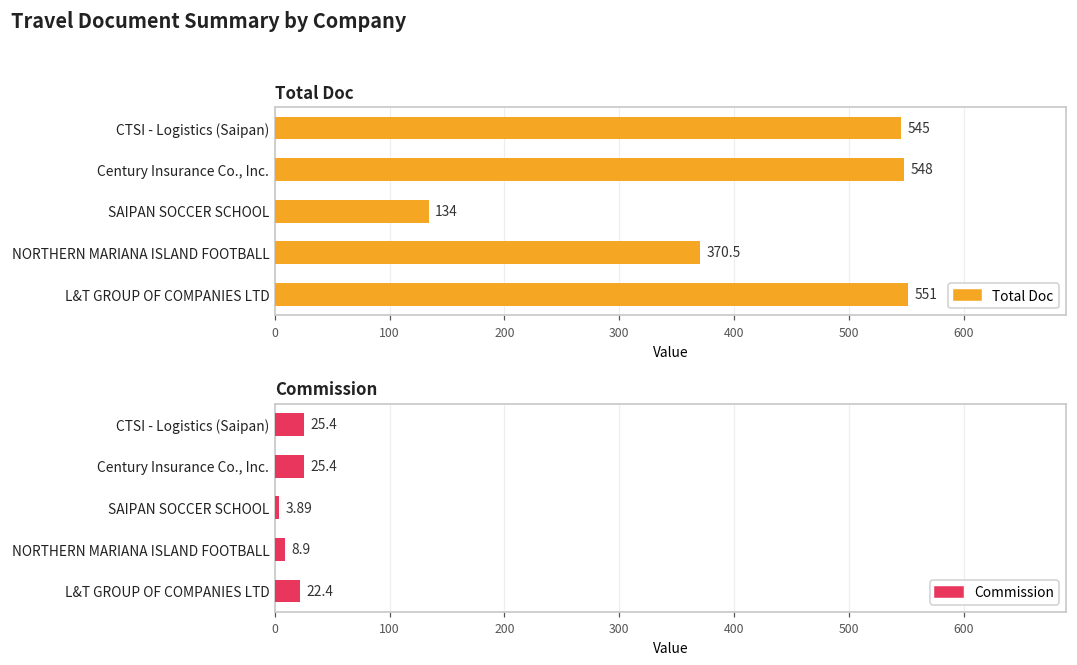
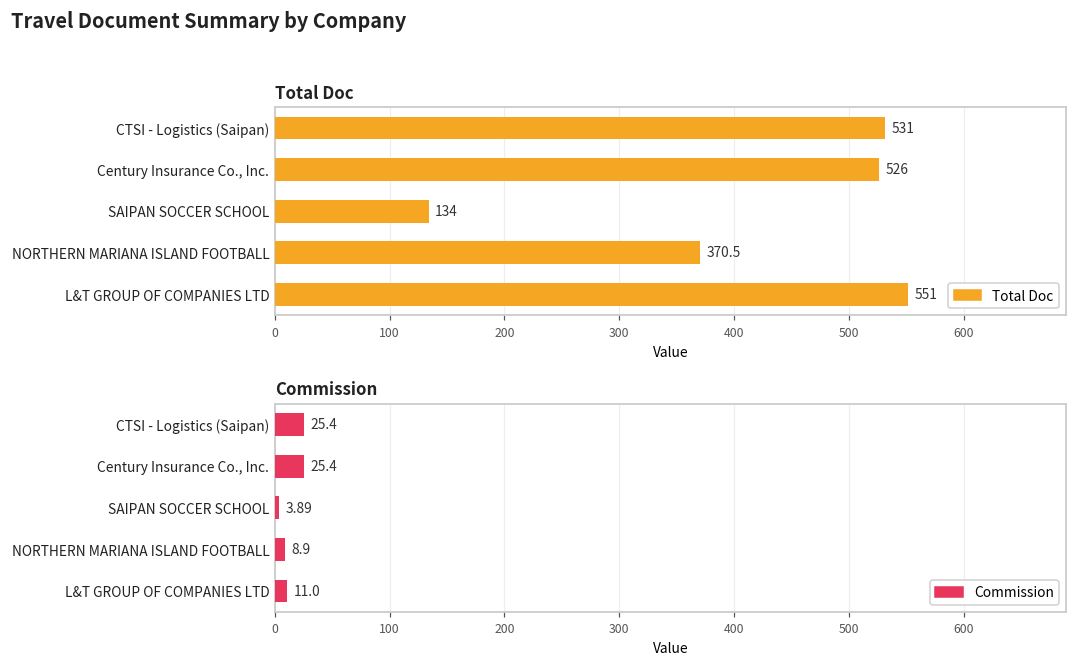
Total Doc, CTSI - Logistics (Saipan): 545 -> 531
Total Doc, Century Insurance Co., Inc.: 548 -> 526
Commission, L&T GROUP OF COMPANIES LTD: 22.4 -> 11.0
